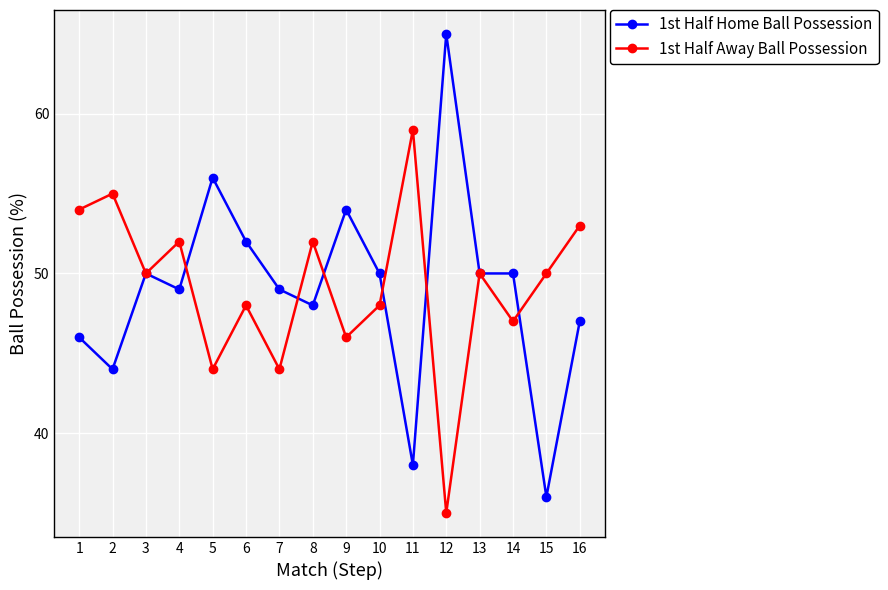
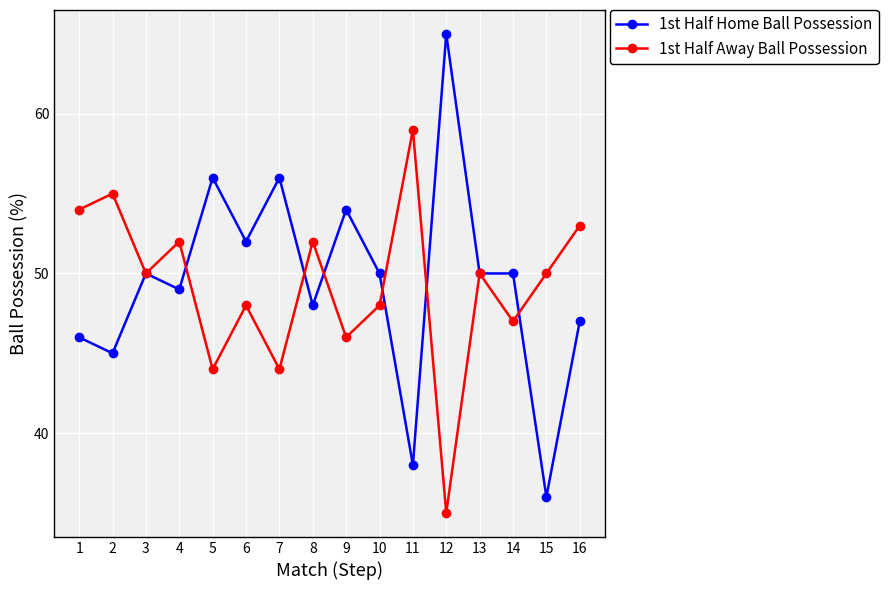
1st Half Home Ball Possession, 2: 44 -> 45
1st Half Home Ball Possession, 7: 49 -> 56
